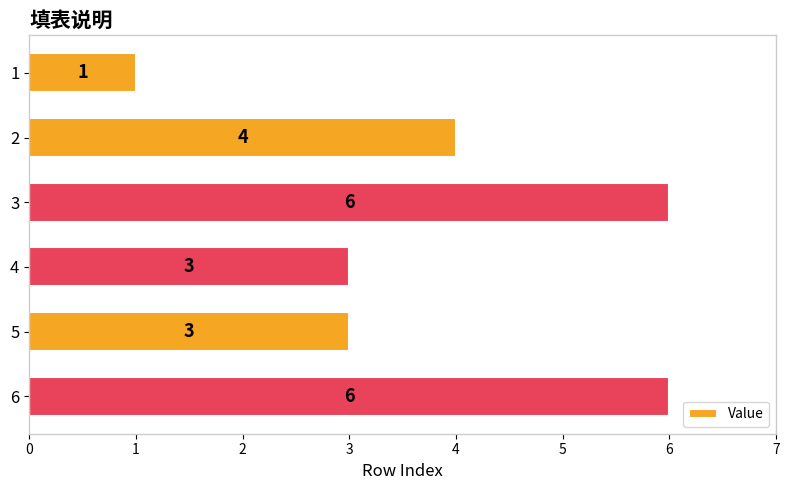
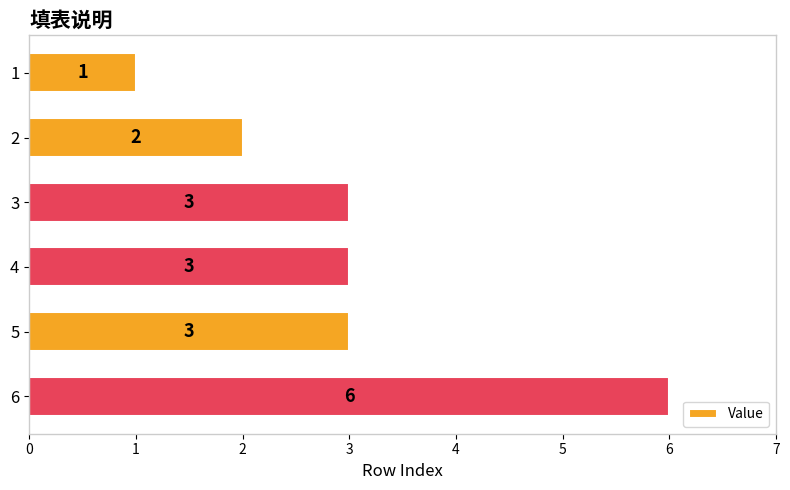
2: 4 -> 2
3: 6 -> 3
